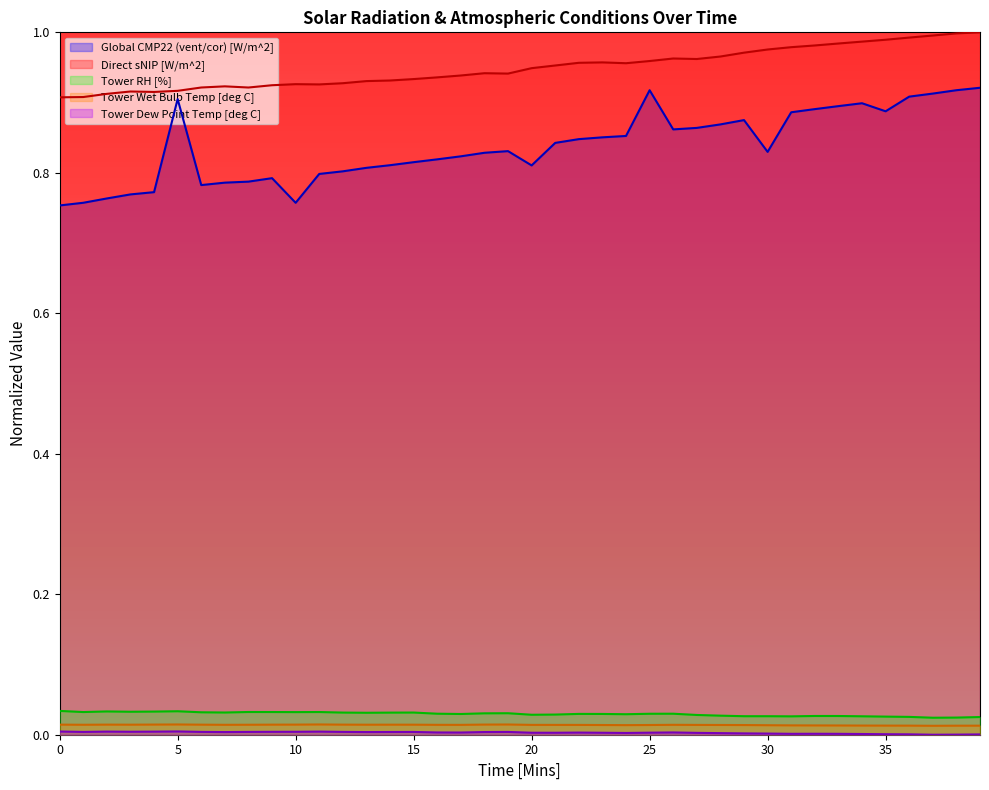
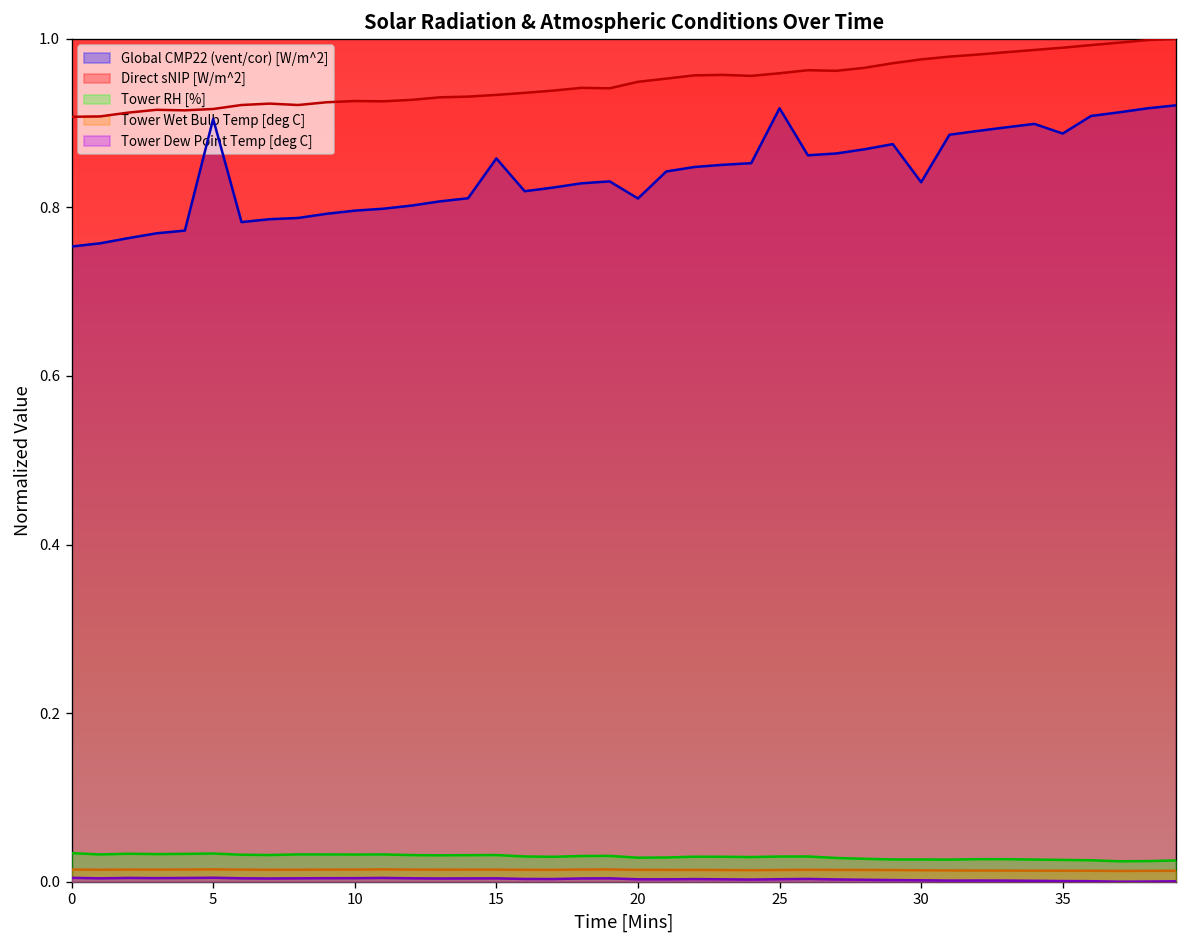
Global CMP22 (vent/cor) [W/m^2], 10: 0.76 -> 0.80
Global CMP22 (vent/cor) [W/m^2], 15: 0.82 -> 0.86
